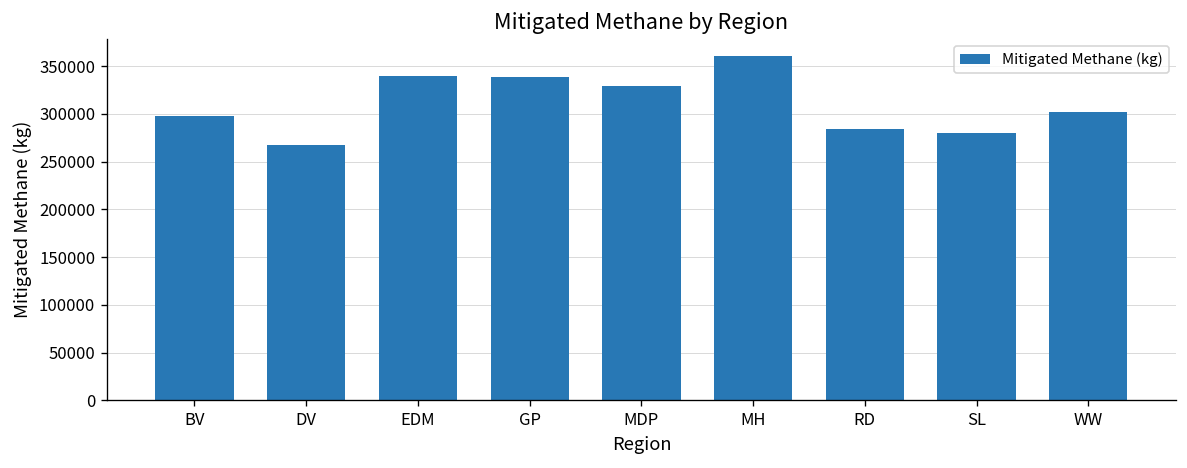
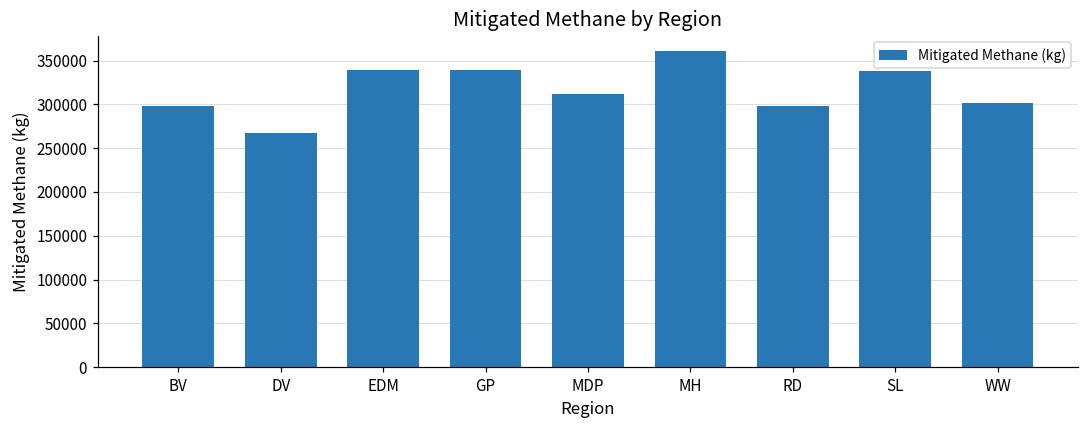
MDP: 330000 -> 310000
RD: 280000 -> 300000
SL: 280000 -> 340000
